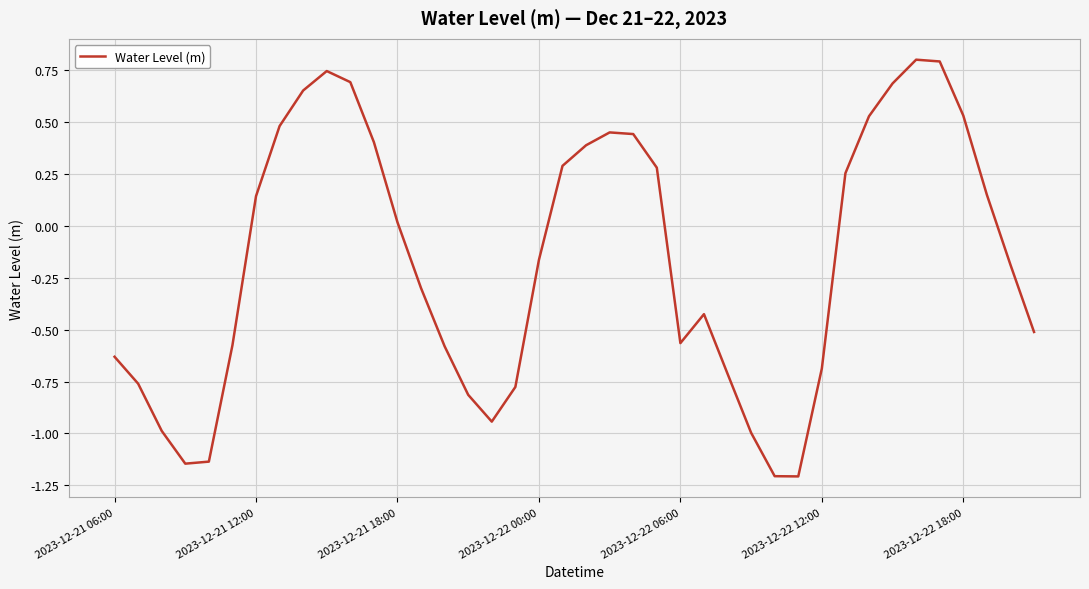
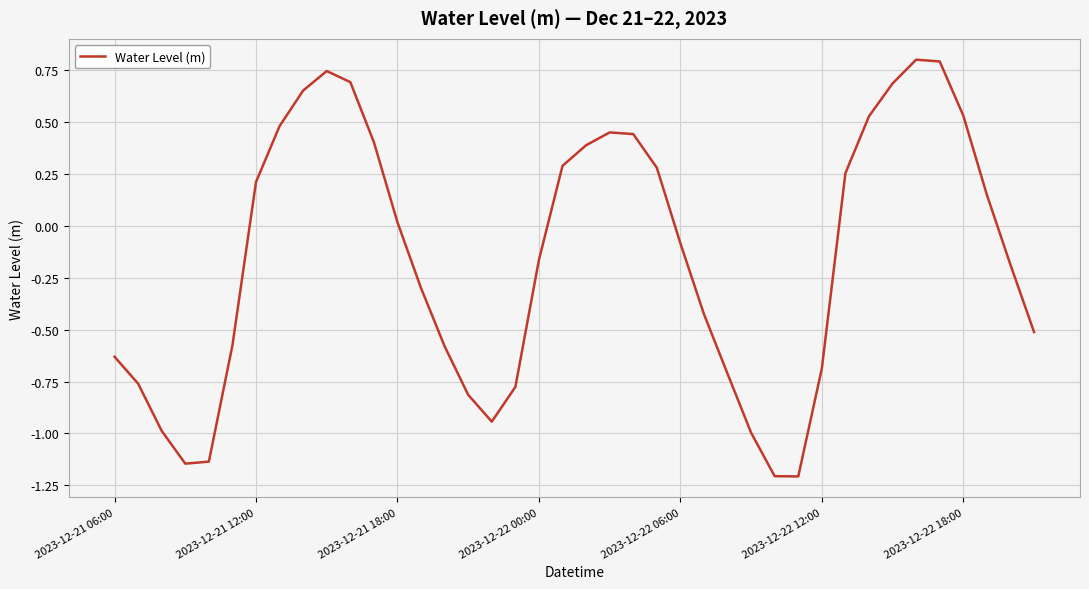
2023-12-21 12:00: 0.14 -> 0.21
2023-12-22 06:00: -0.56 -> -0.08
